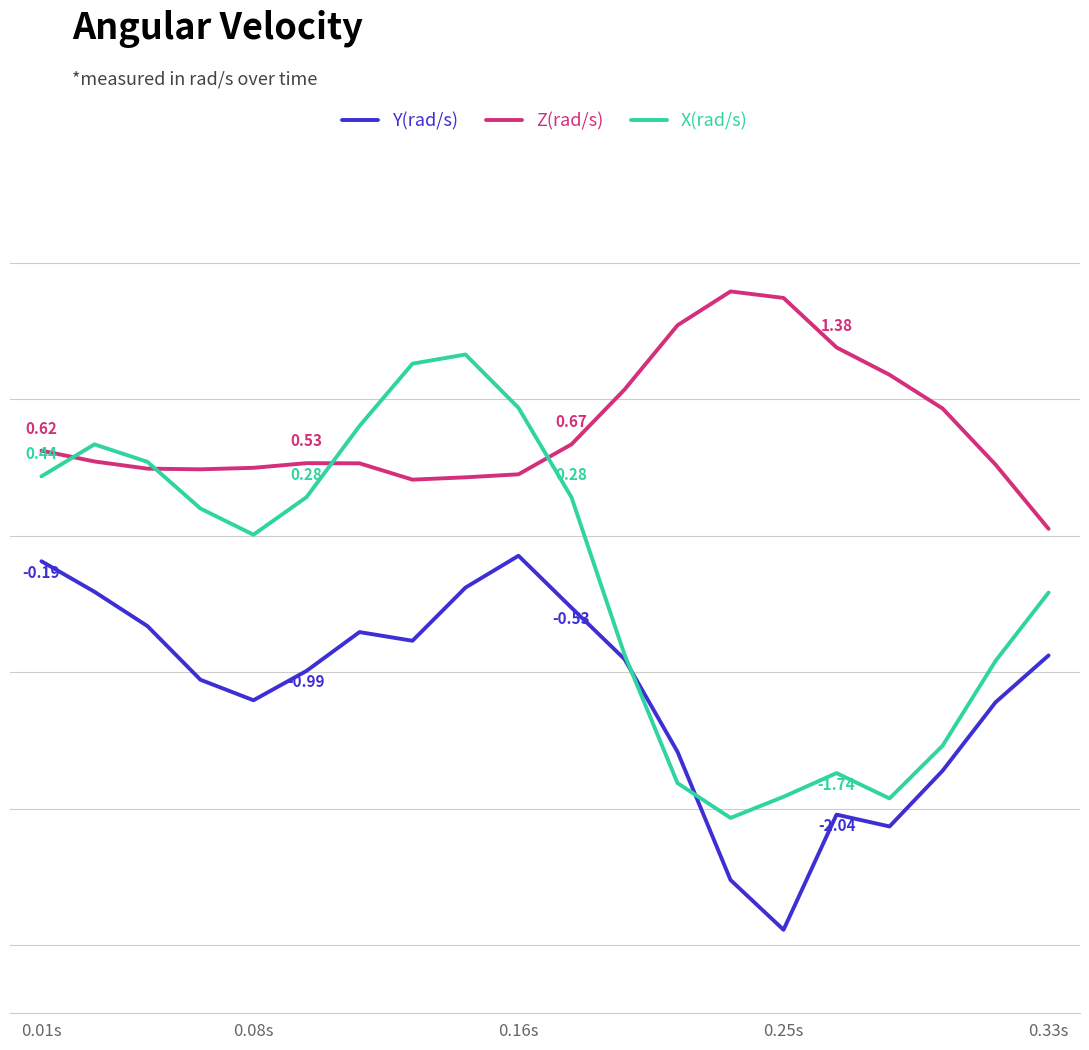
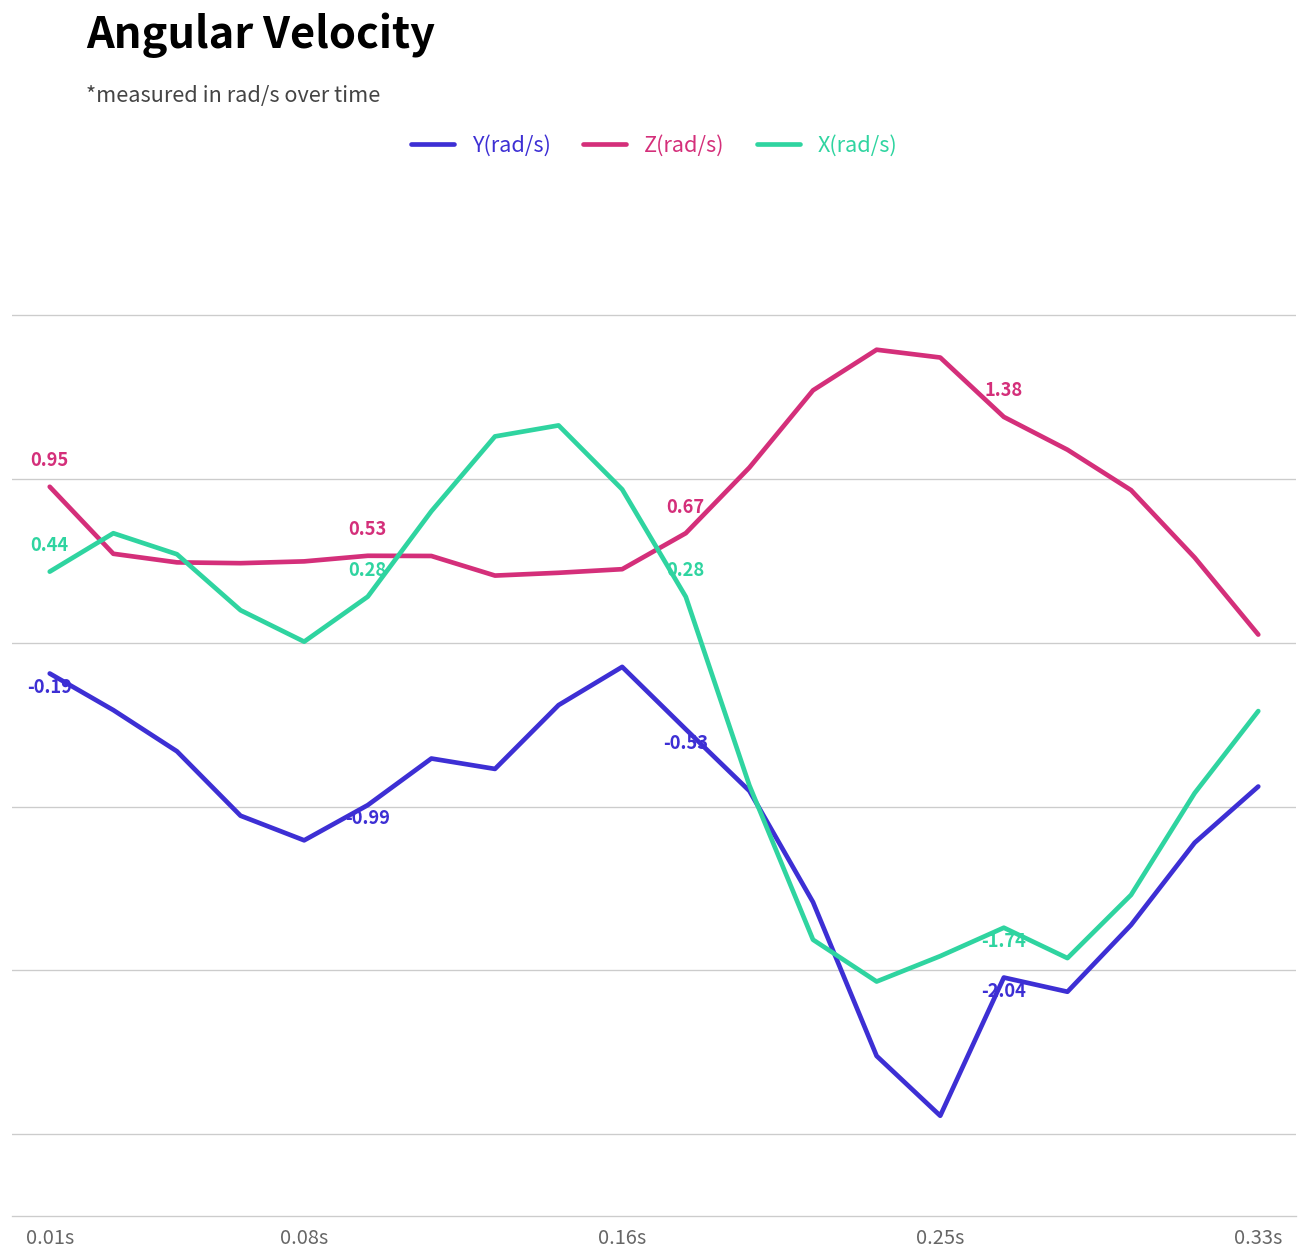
Z(rad/s), 0.01s: 0.62 -> 0.95
